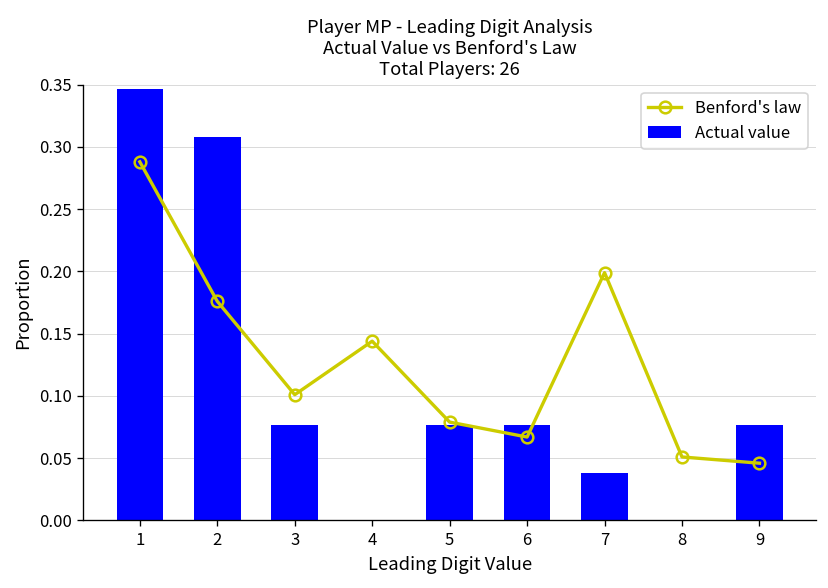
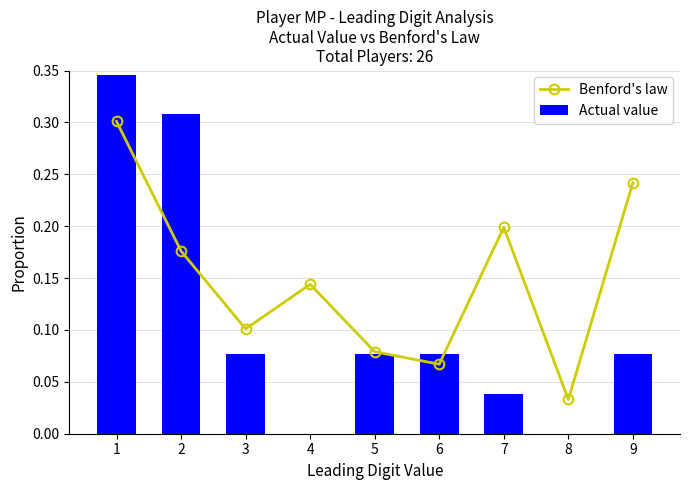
Benford's law, 1: 0.288 -> 0.301
Benford's law, 8: 0.051 -> 0.033
Benford's law, 9: 0.046 -> 0.242
